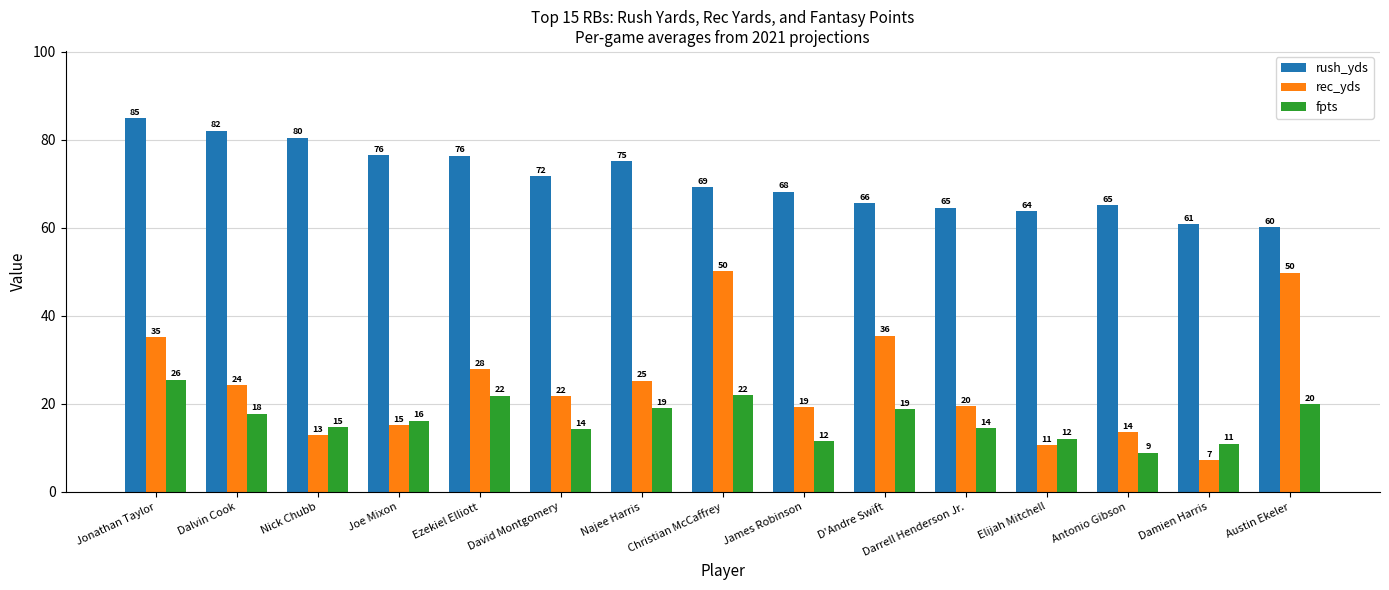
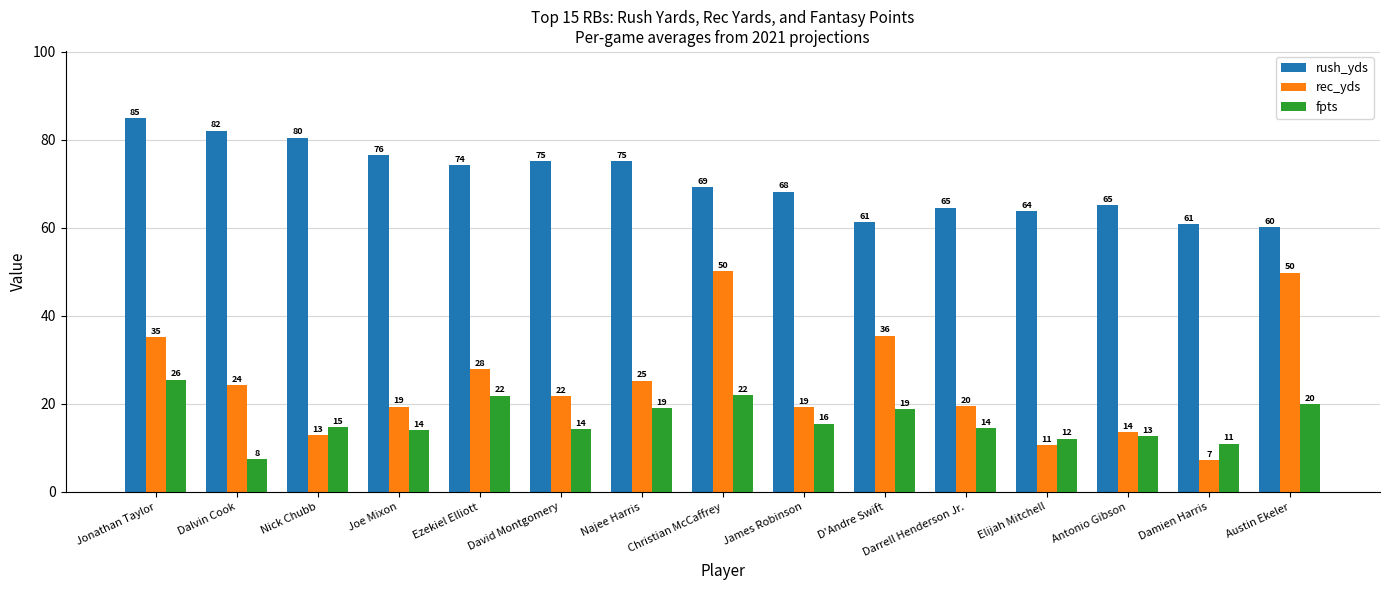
fpts, Dalvin Cook: 18 -> 8
rec_yds, Joe Mixon: 15 -> 19
fpts, Joe Mixon: 16 -> 14
rush_yds, Ezekiel Elliott: 76 -> 74
rush_yds, David Montgomery: 72 -> 75
fpts, James Robinson: 12 -> 16
rush_yds, D'Andre Swift: 66 -> 61
fpts, Antonio Gibson: 9 -> 13
